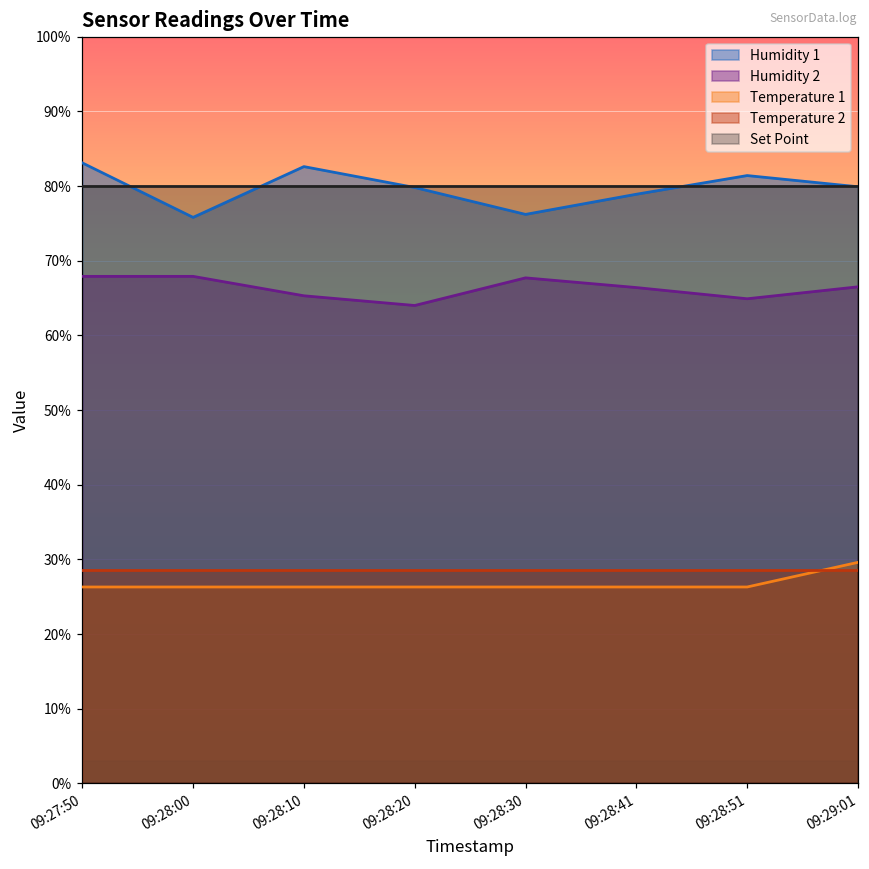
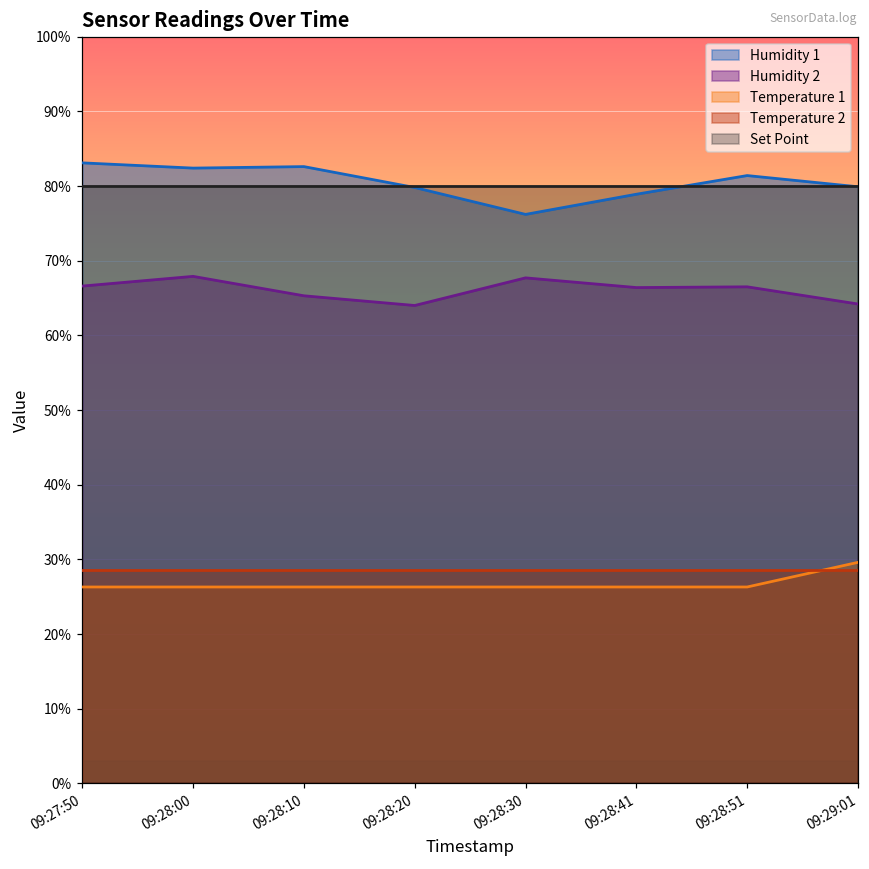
Humidity 2, 09:27:50: 68% -> 67%
Humidity 1, 09:28:00: 76% -> 82%
Humidity 2, 09:28:51: 65% -> 67%
Humidity 2, 09:29:01: 67% -> 64%
